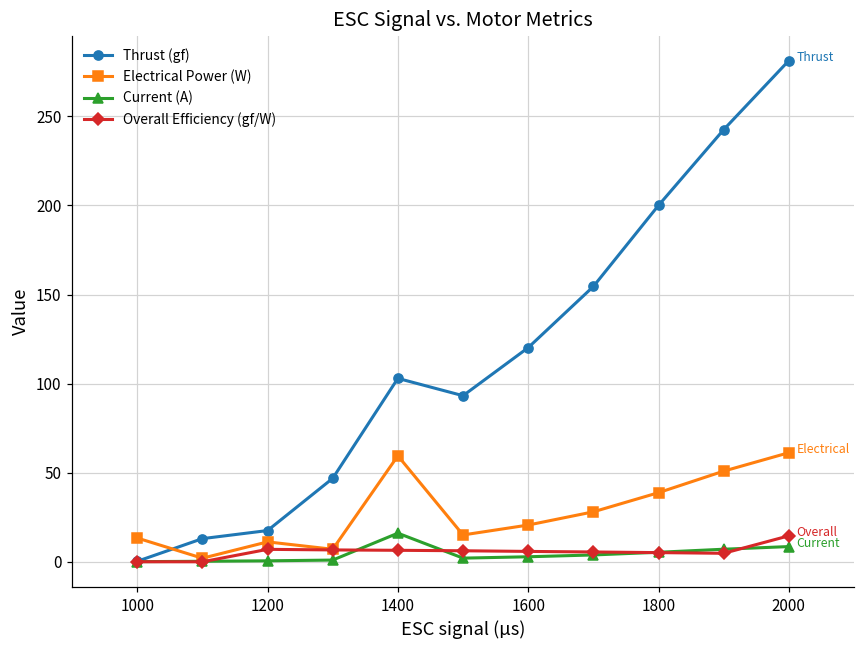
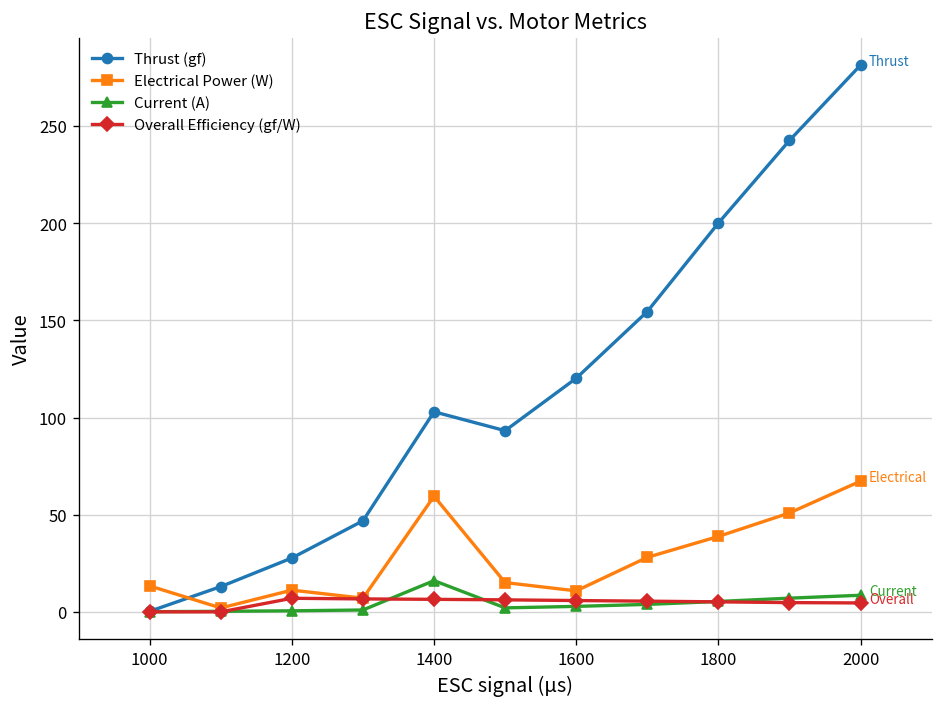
Thrust (gf), 1200: 18 -> 28
Electrical Power (W), 1600: 21 -> 11
Electrical Power (W), 2000: 61 -> 67
Overall Efficiency (gf/W), 2000: 15 -> 5
